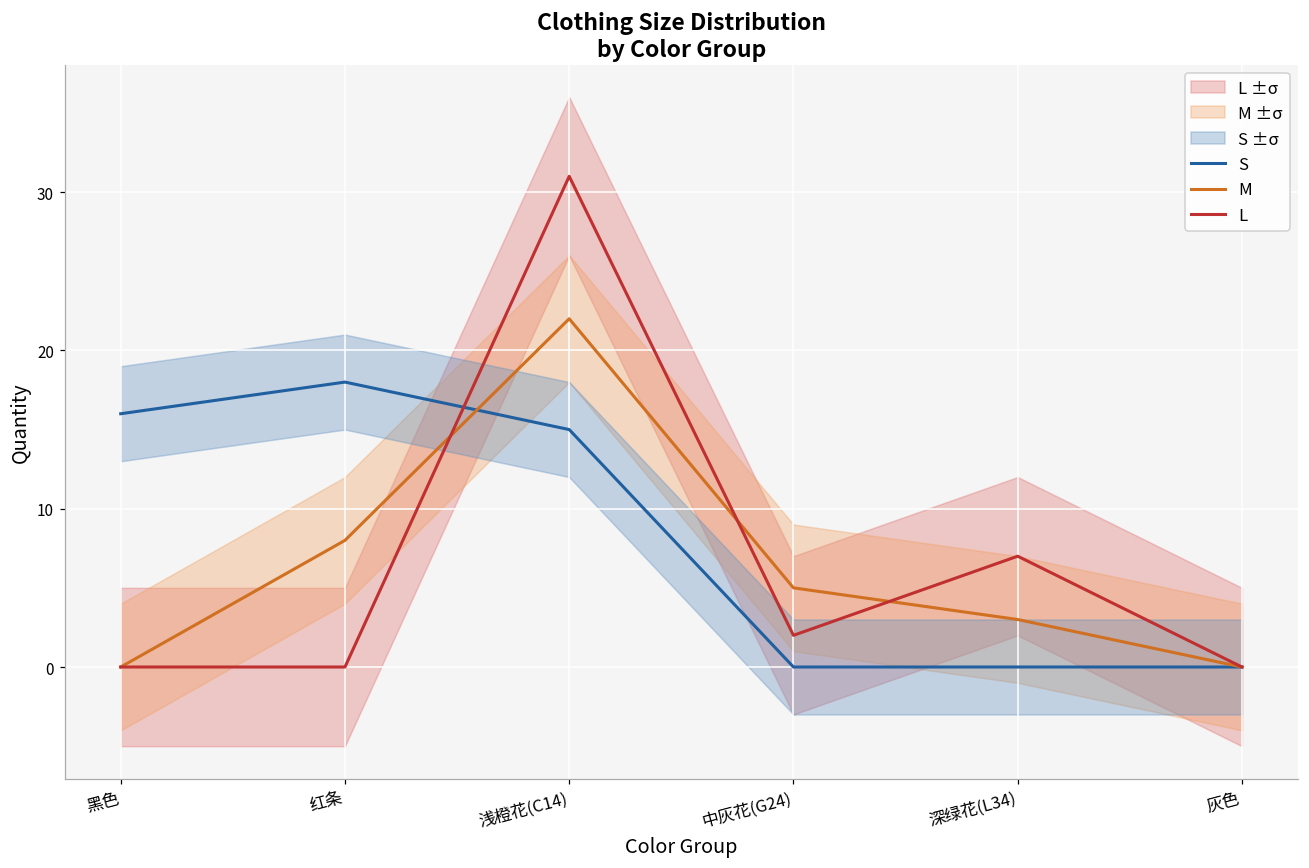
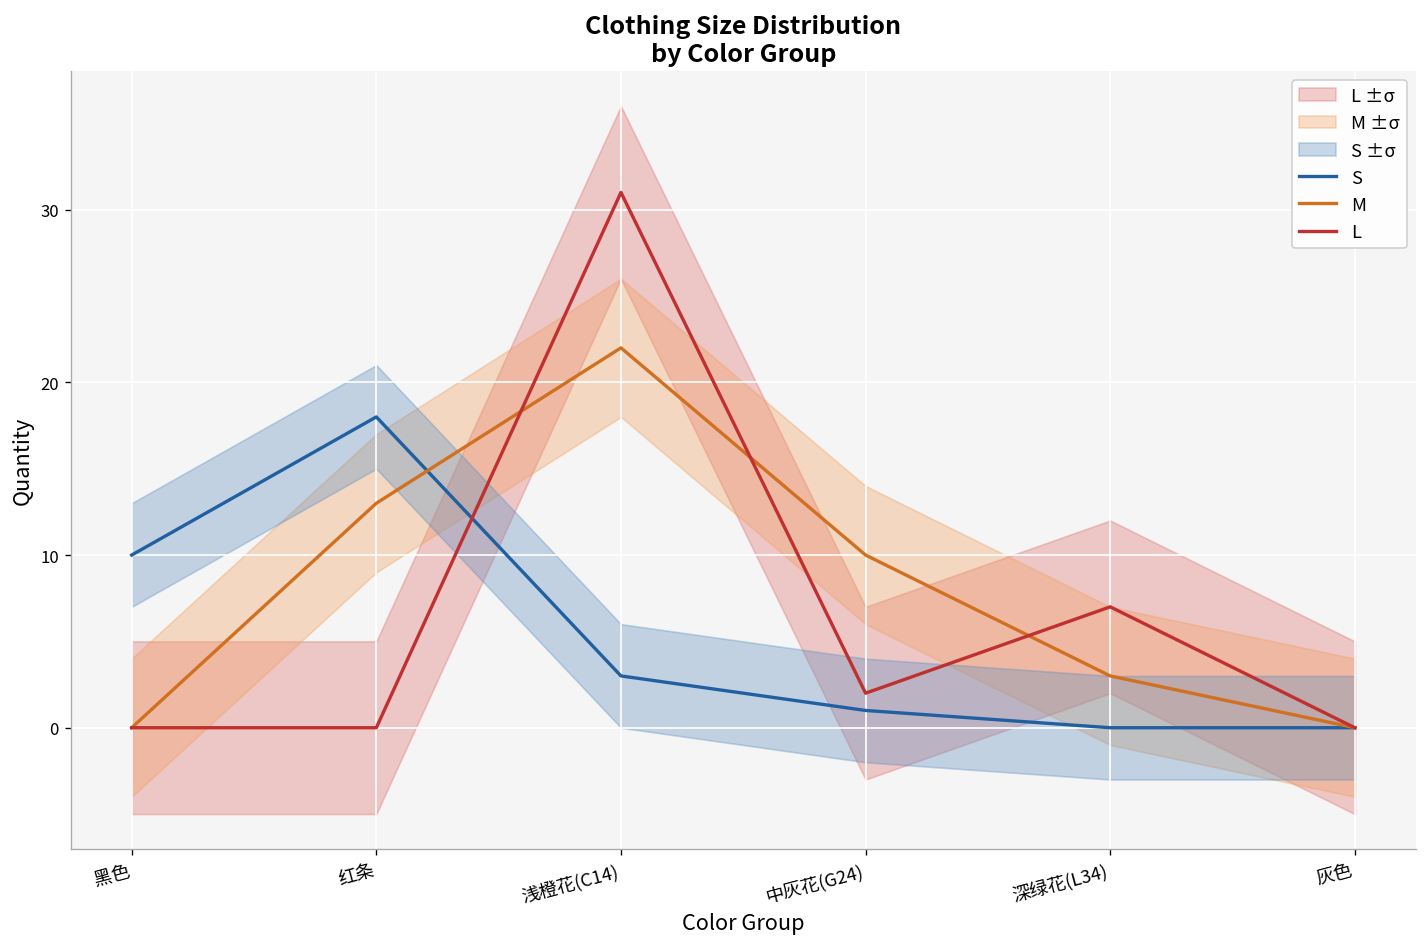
S, 黑色: 16 -> 10
M, 红条: 8 -> 13
S, 浅橙花(C14): 15 -> 3
S, 中灰花(G24): 0 -> 1
M, 中灰花(G24): 5 -> 10
